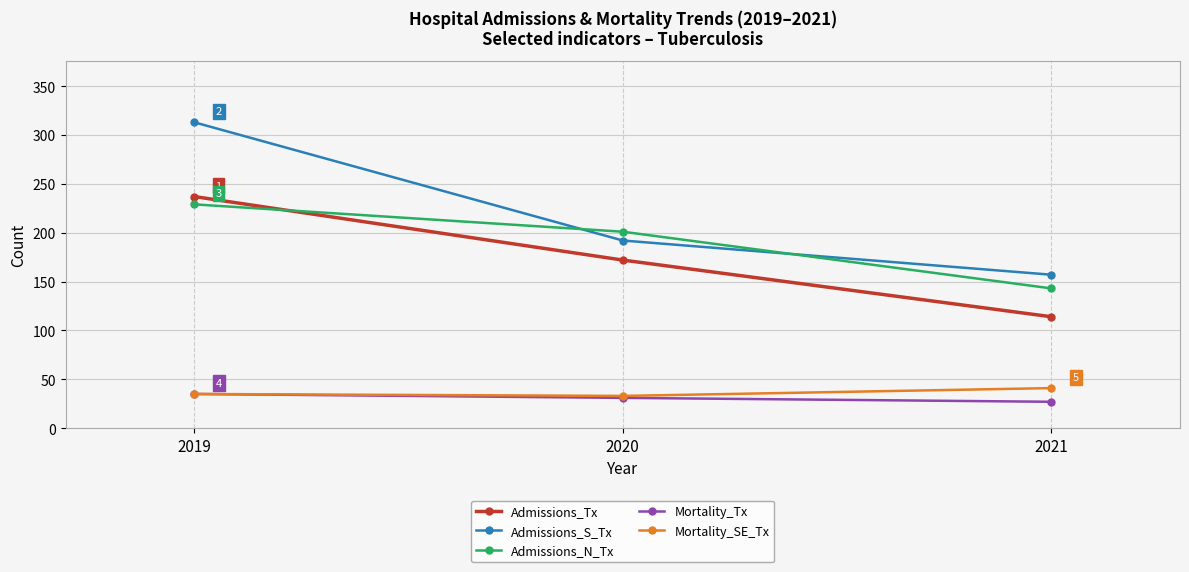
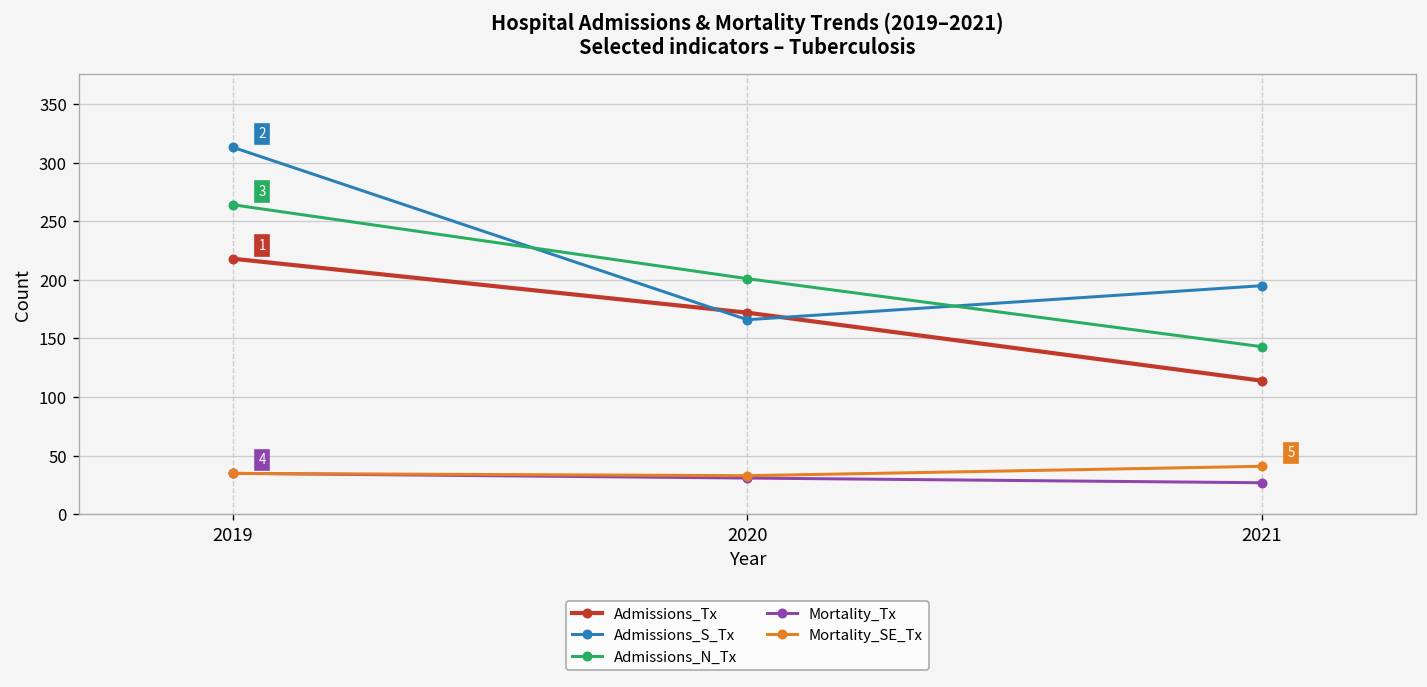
Admissions_Tx, 2019: 240 -> 220
Admissions_N_Tx, 2019: 230 -> 260
Admissions_S_Tx, 2020: 190 -> 170
Admissions_S_Tx, 2021: 160 -> 200
